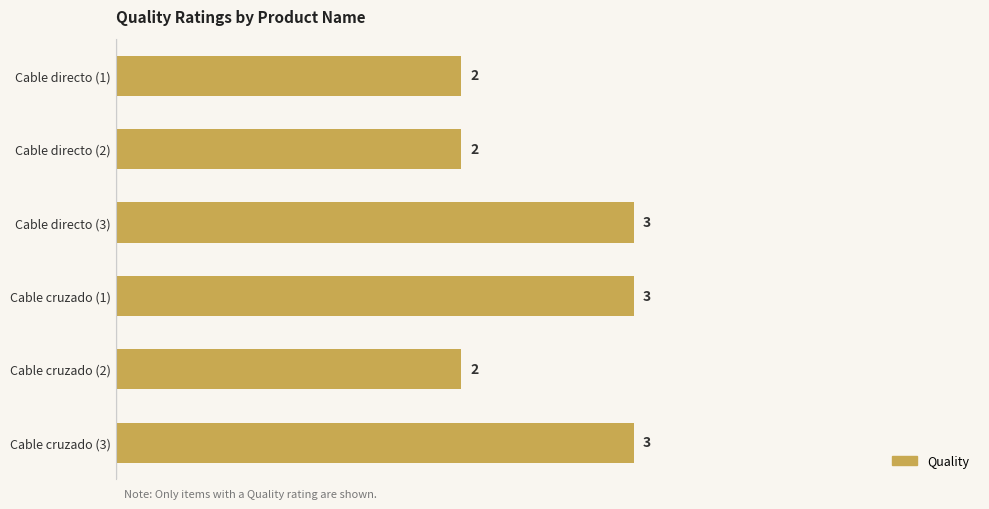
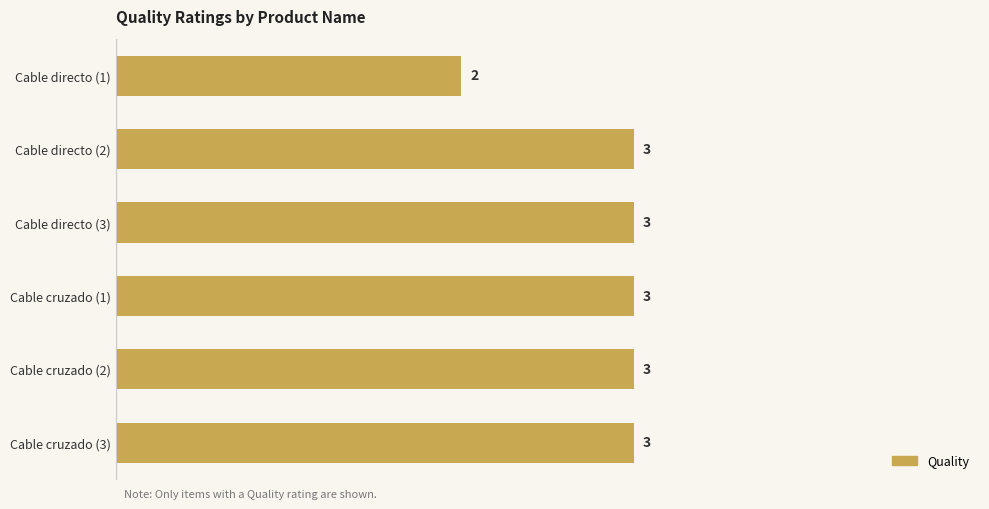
Cable directo (2): 2 -> 3
Cable cruzado (2): 2 -> 3
